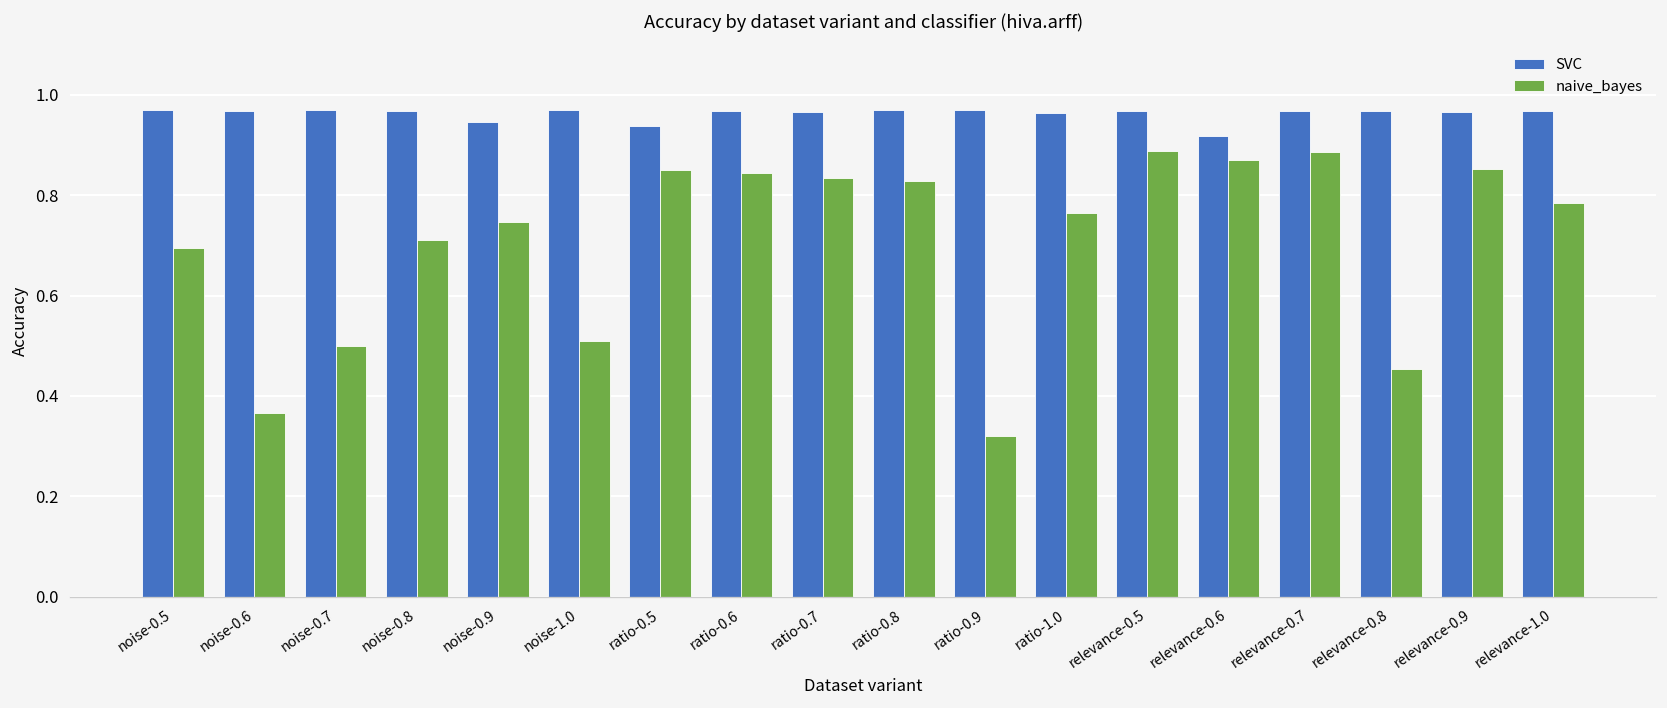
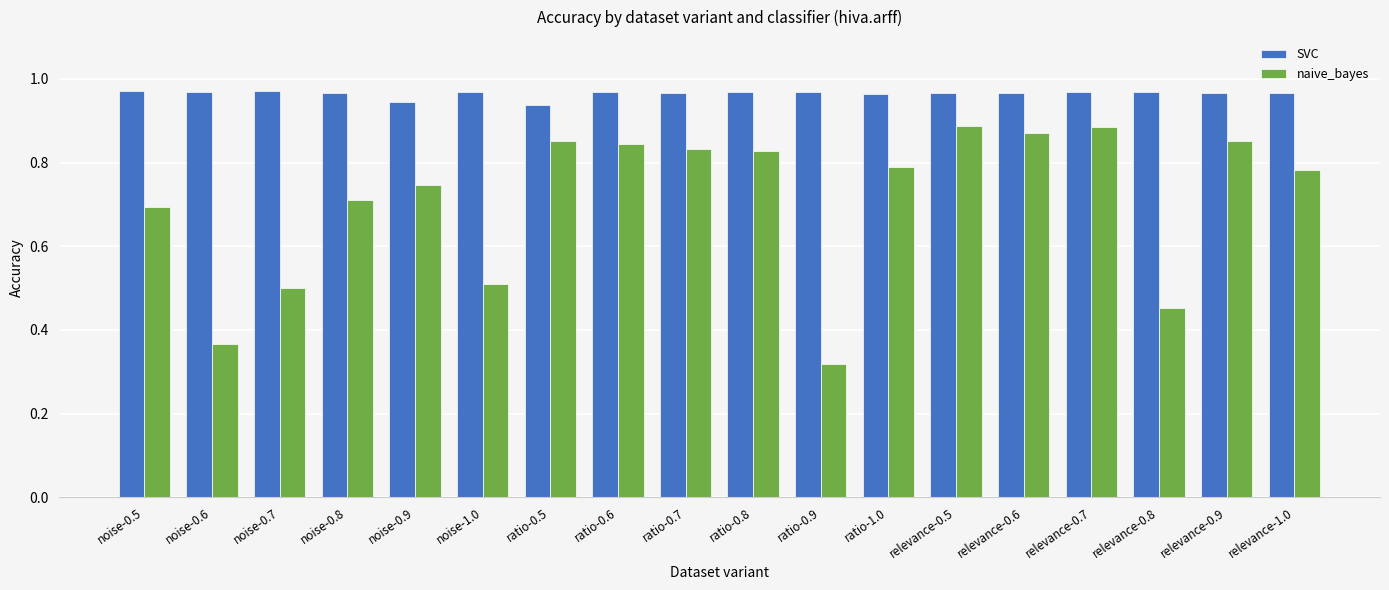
naive_bayes, ratio-1.0: 0.76 -> 0.79
SVC, relevance-0.6: 0.92 -> 0.97
